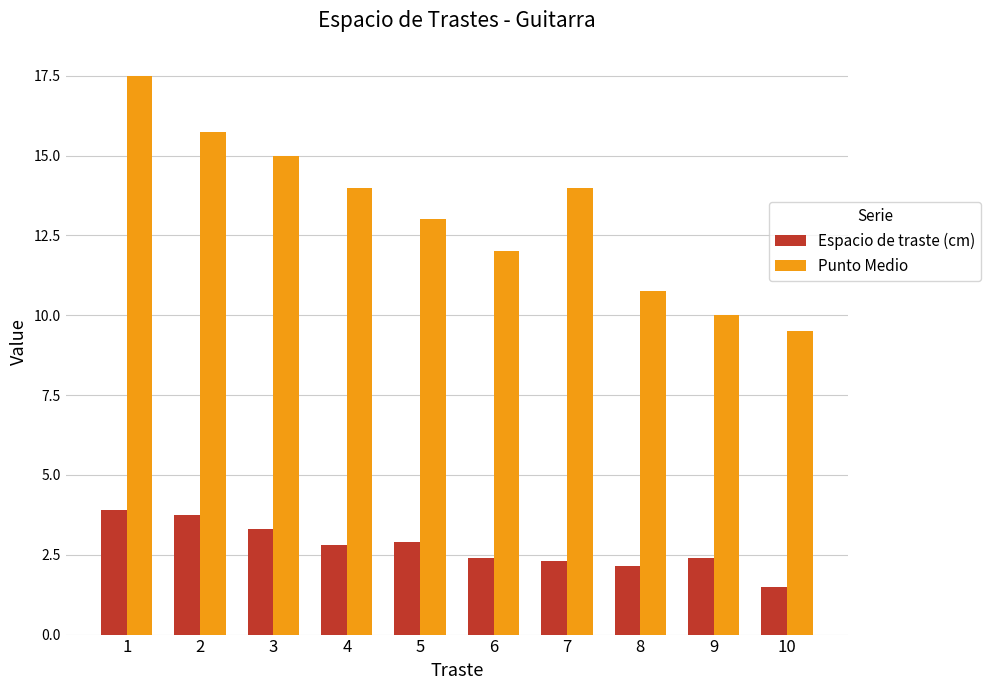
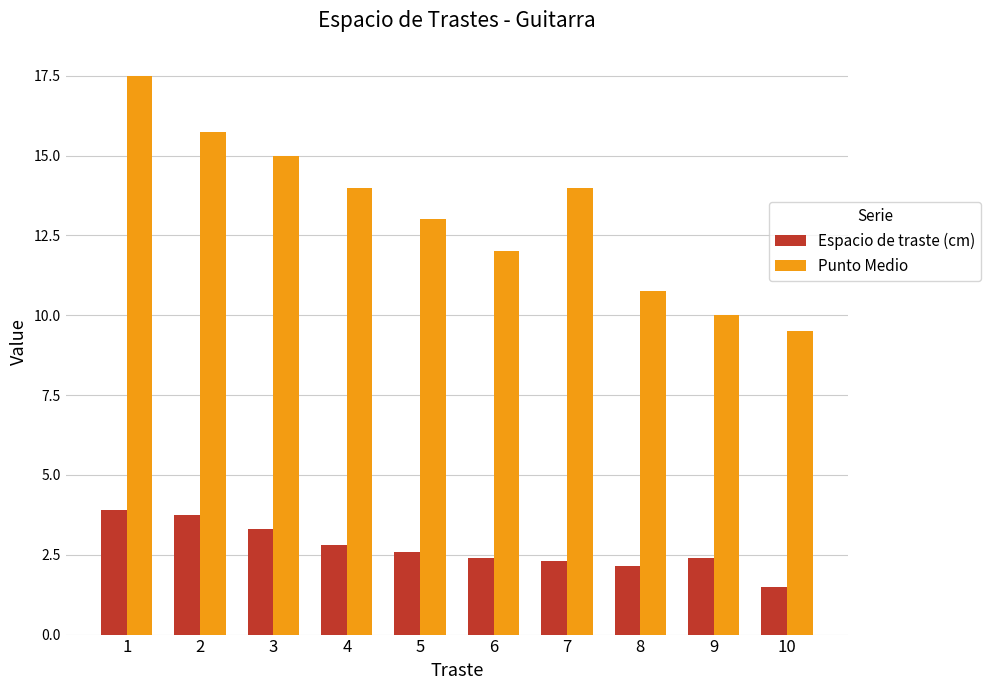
Espacio de traste (cm), 5: 2.9 -> 2.6
